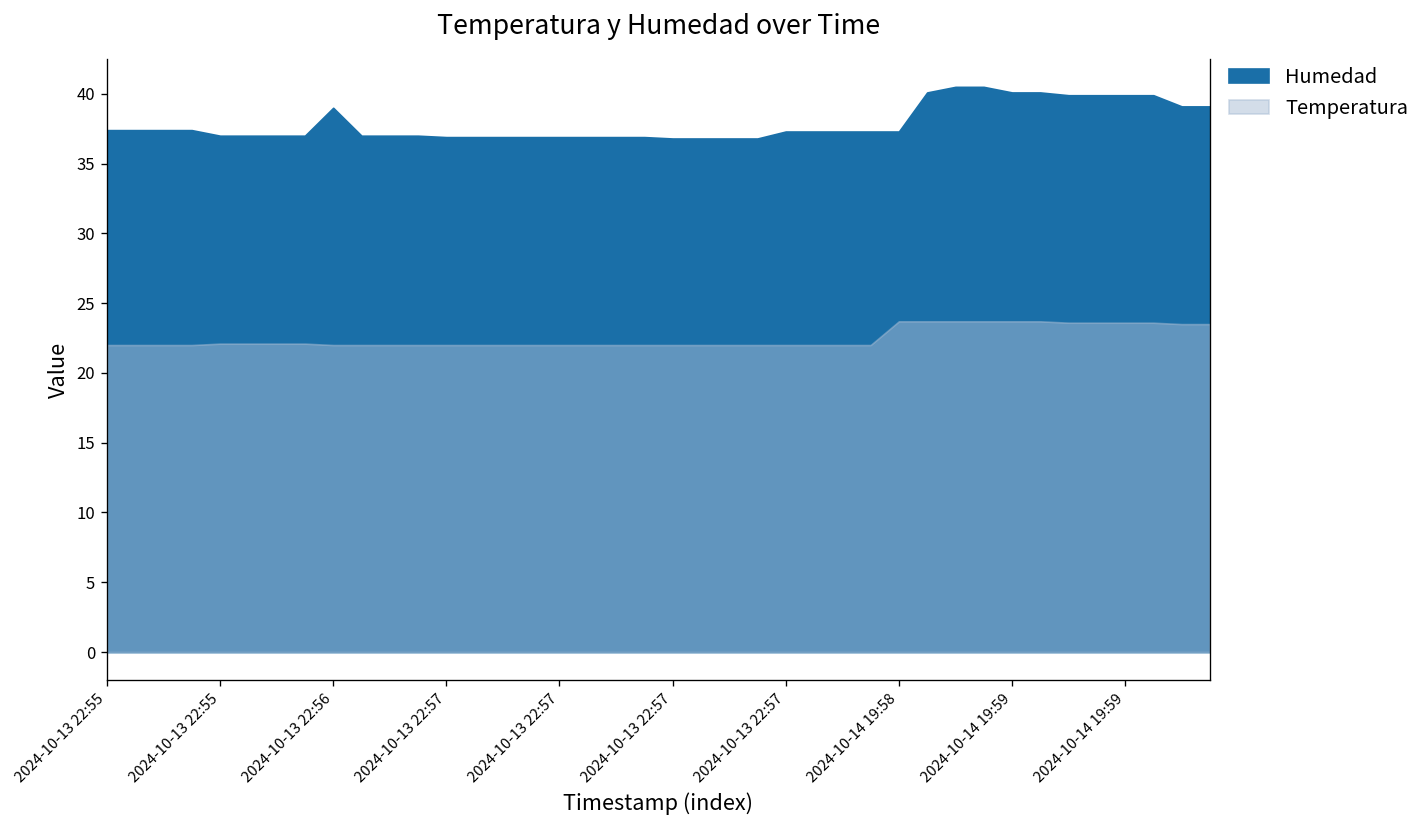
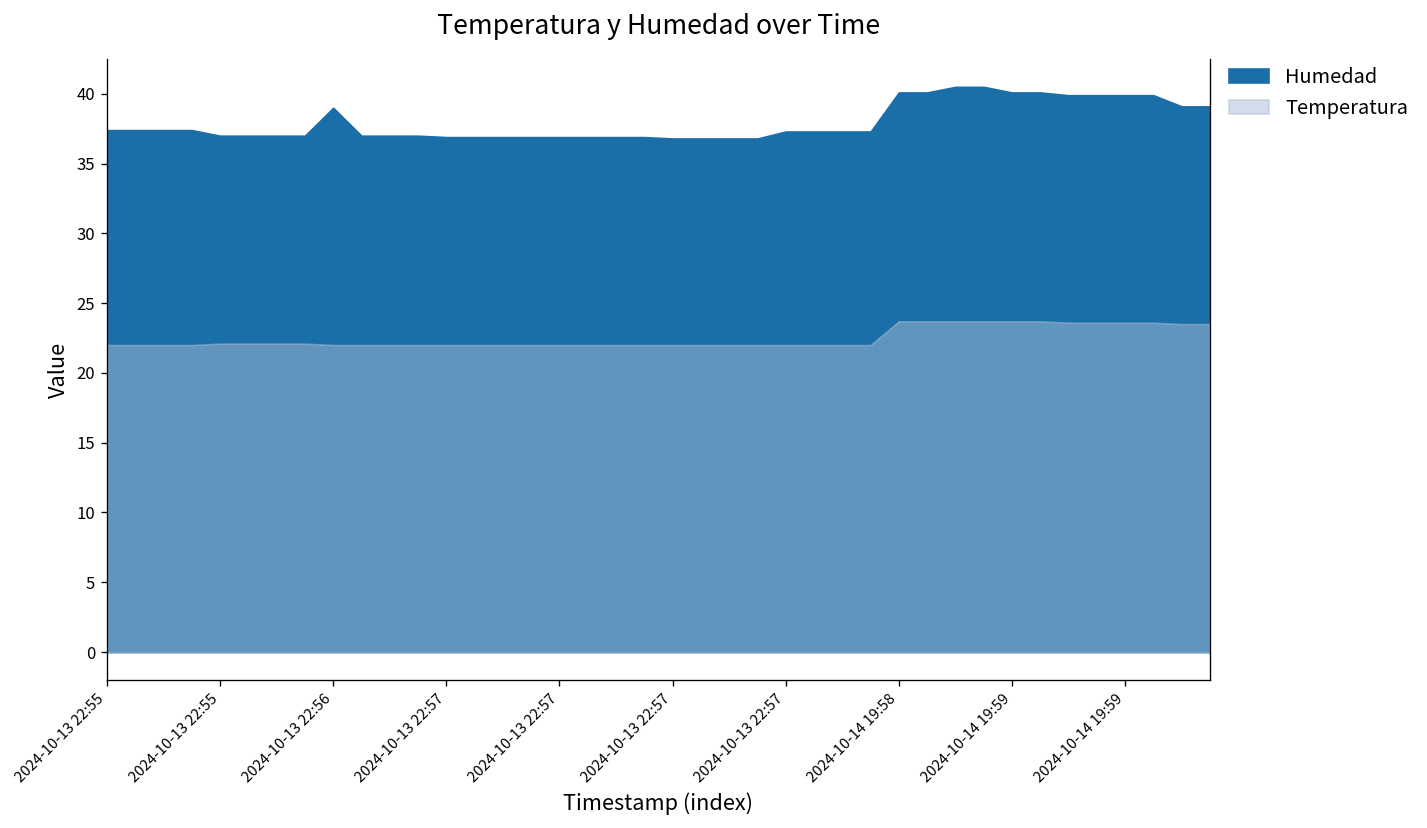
Humedad, 2024-10-14 19:58: 37.3 -> 40.1
